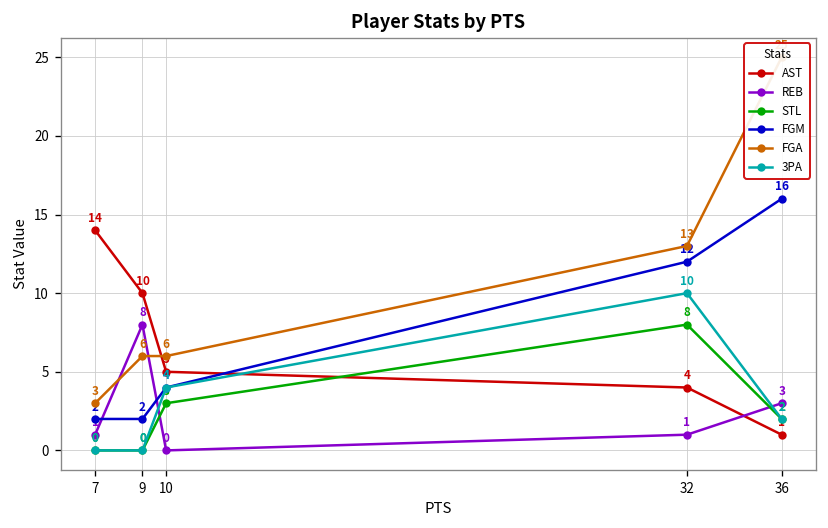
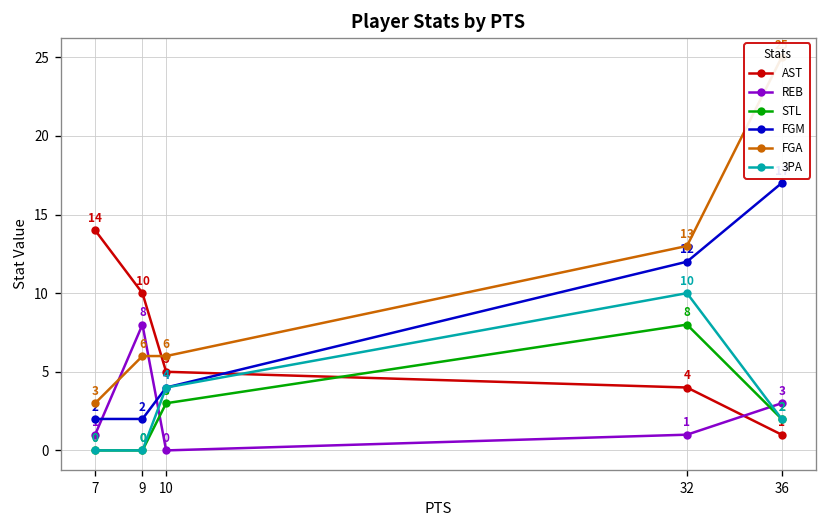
FGM, 36: 16 -> 17
